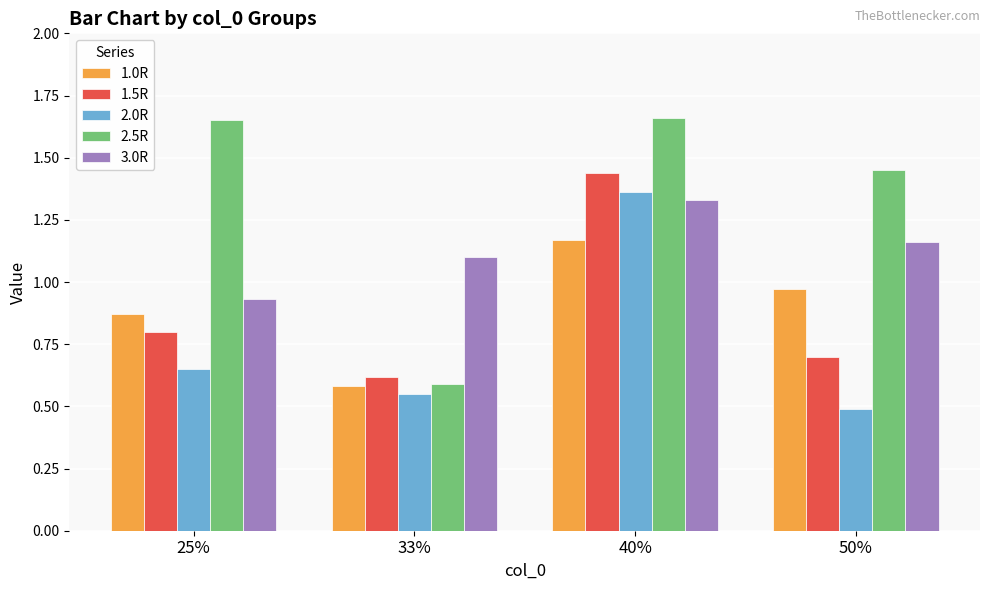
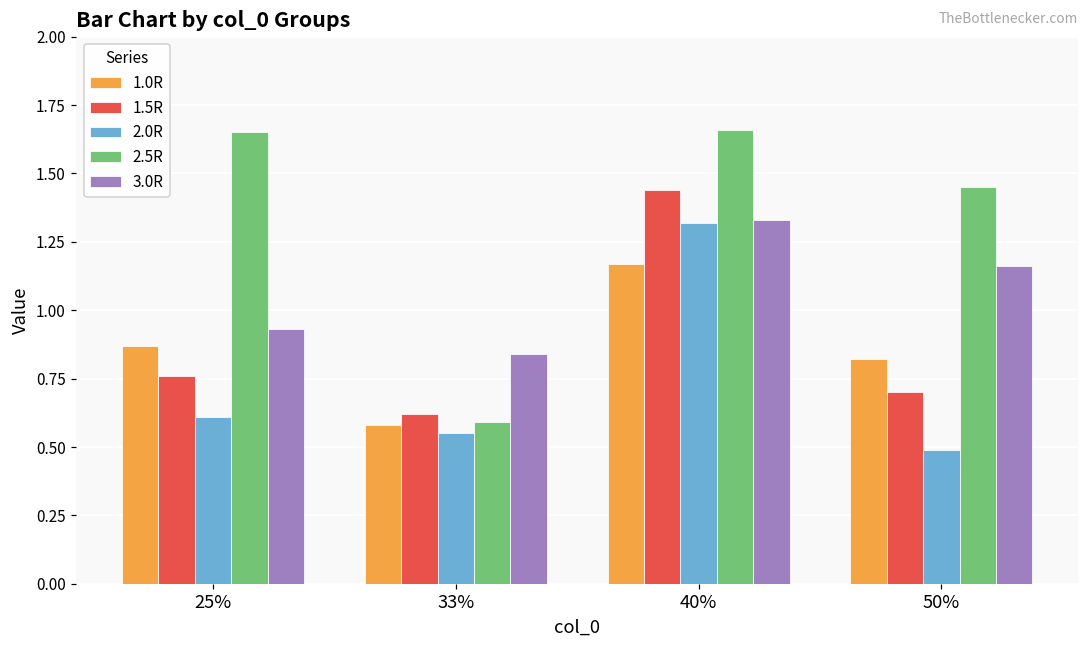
1.5R, 25%: 0.80 -> 0.76
2.0R, 25%: 0.65 -> 0.61
3.0R, 33%: 1.10 -> 0.84
2.0R, 40%: 1.36 -> 1.32
1.0R, 50%: 0.97 -> 0.82
